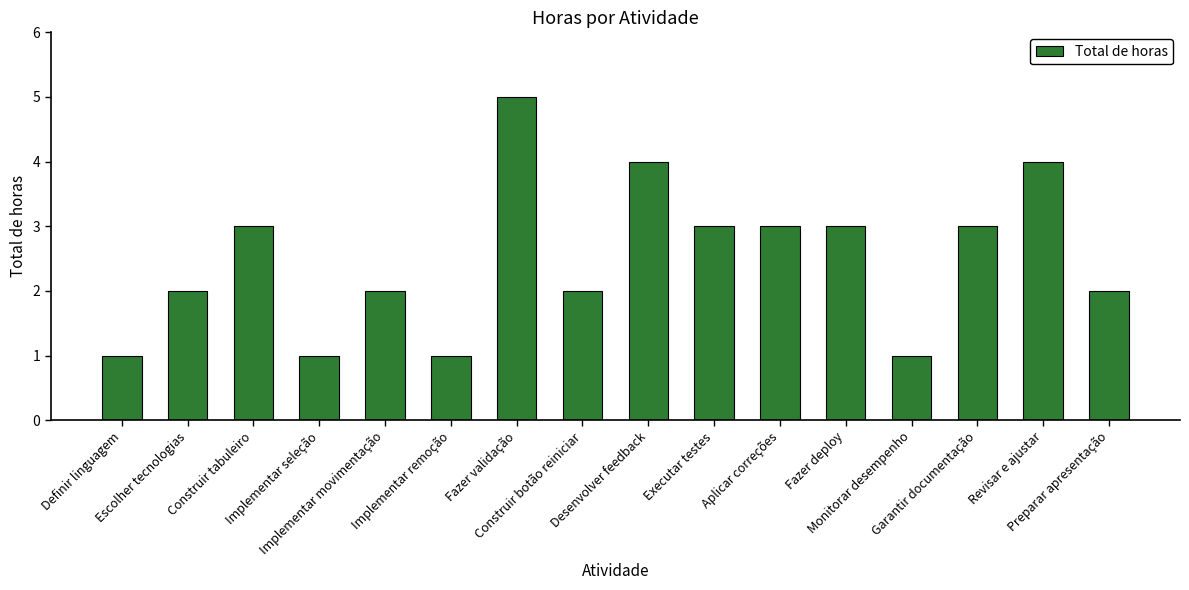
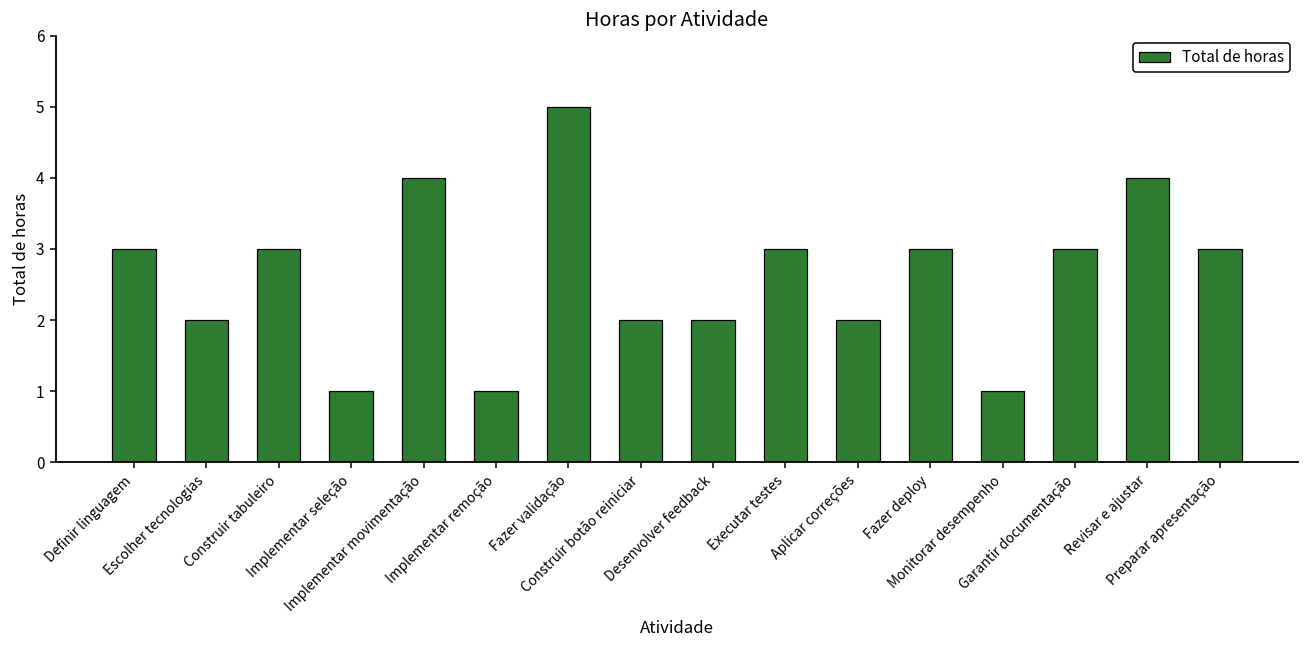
Definir linguagem: 1 -> 3
Implementar movimentação: 2 -> 4
Desenvolver feedback: 4 -> 2
Aplicar correções: 3 -> 2
Preparar apresentação: 2 -> 3
